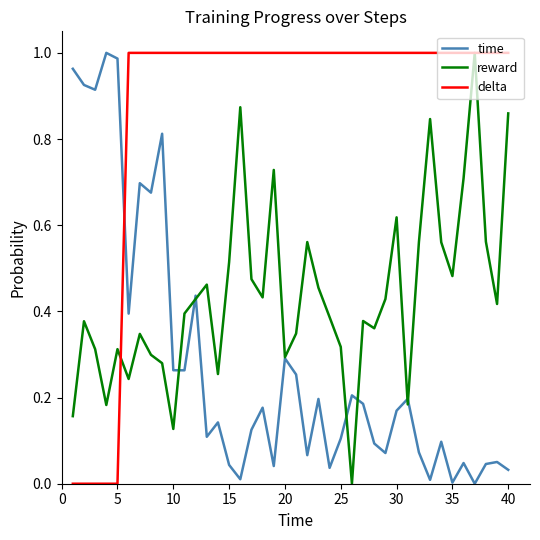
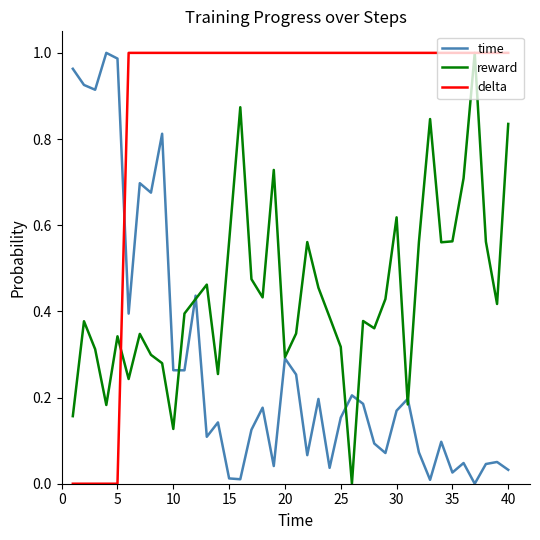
reward, 5: 0.31 -> 0.34
time, 15: 0.04 -> 0.01
reward, 15: 0.51 -> 0.56
time, 25: 0.10 -> 0.15
time, 35: 0.00 -> 0.03
reward, 35: 0.48 -> 0.56
reward, 40: 0.86 -> 0.84
